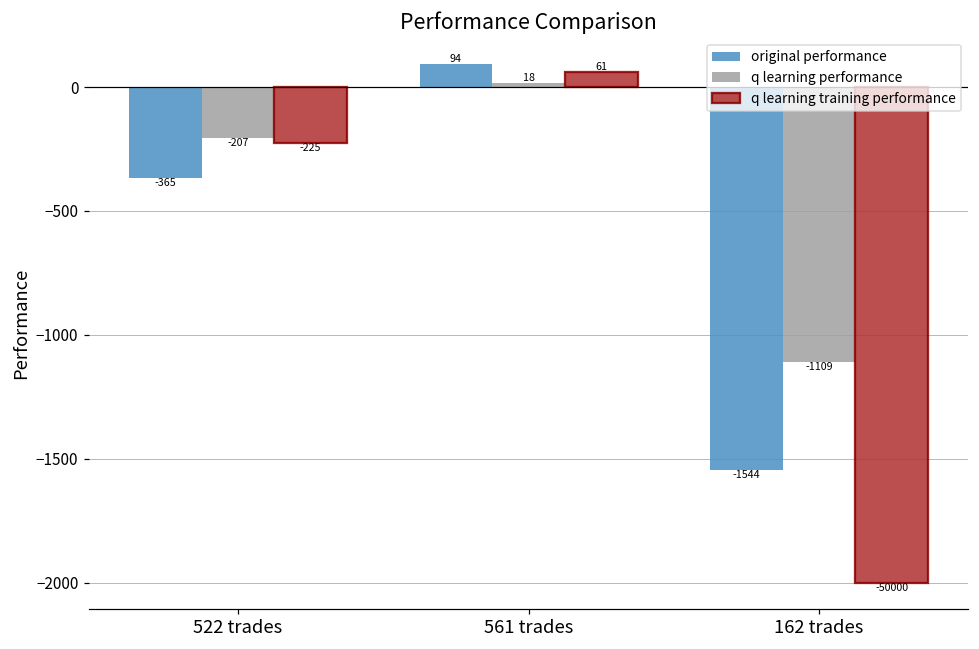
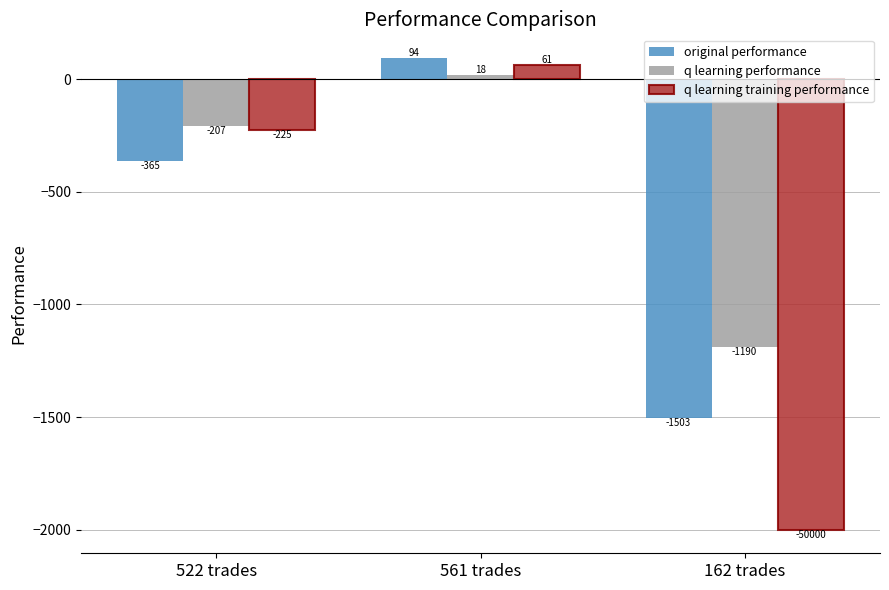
original performance, 162 trades: -1544 -> -1503
q learning performance, 162 trades: -1109 -> -1190
